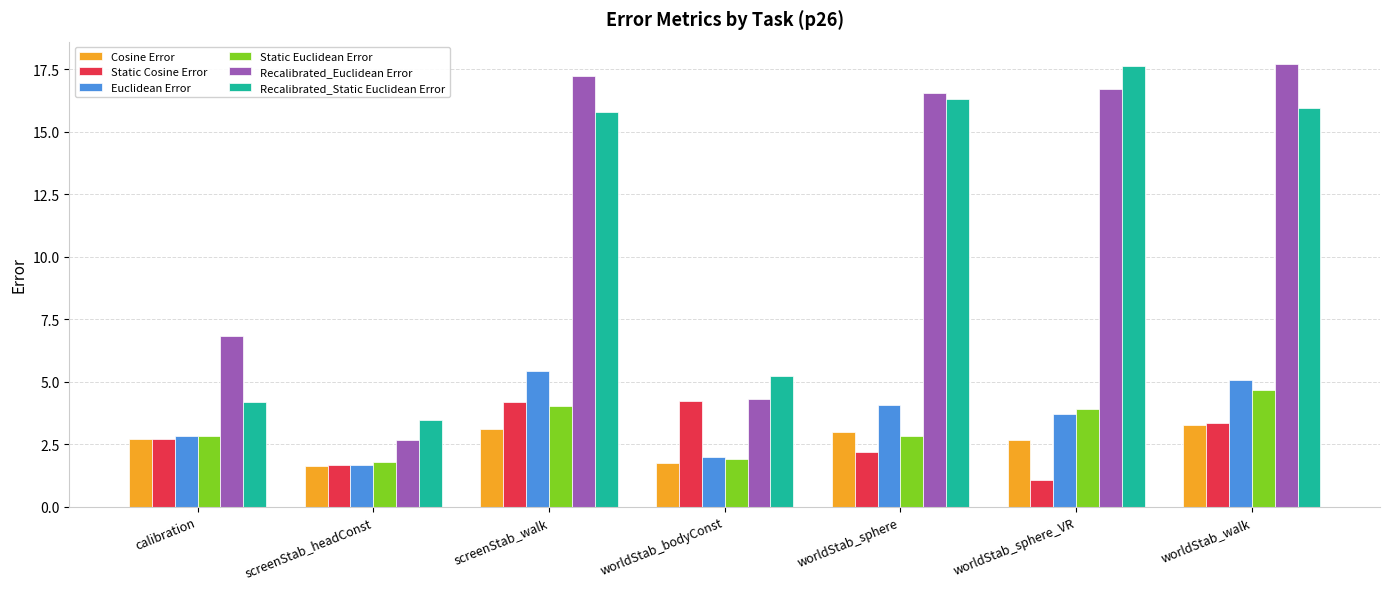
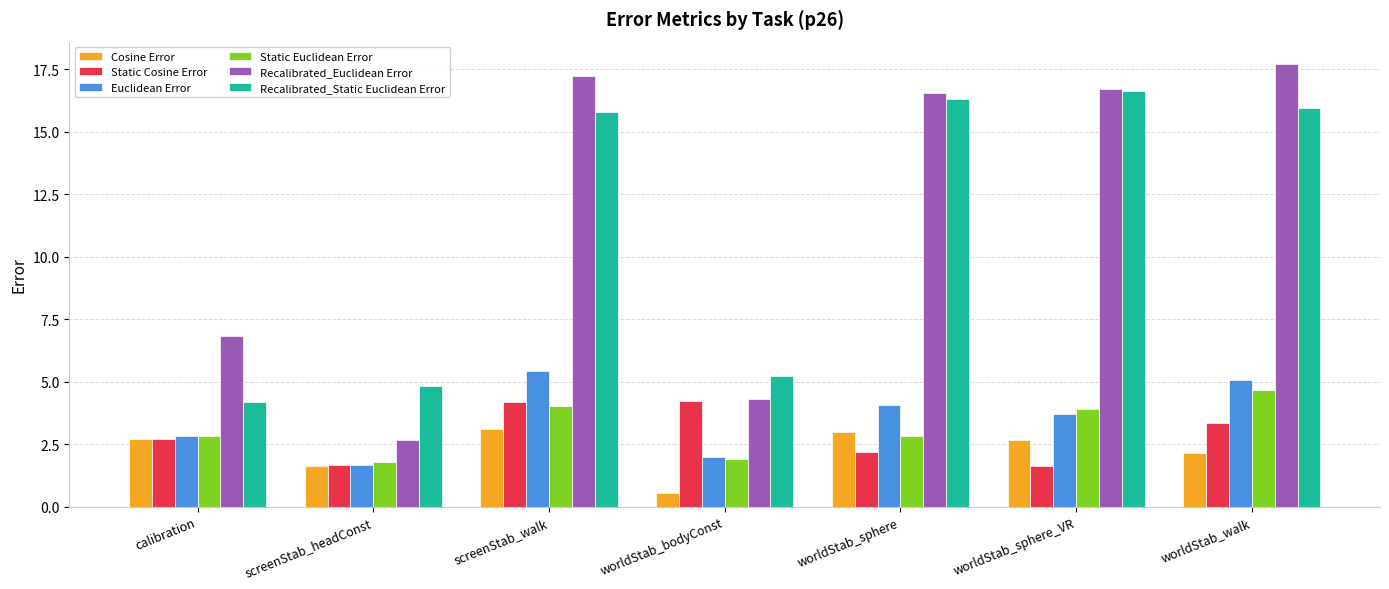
Recalibrated_Static Euclidean Error, screenStab_headConst: 3.5 -> 4.8
Cosine Error, worldStab_bodyConst: 1.8 -> 0.6
Static Cosine Error, worldStab_sphere_VR: 1.1 -> 1.6
Recalibrated_Static Euclidean Error, worldStab_sphere_VR: 17.6 -> 16.6
Cosine Error, worldStab_walk: 3.3 -> 2.2
